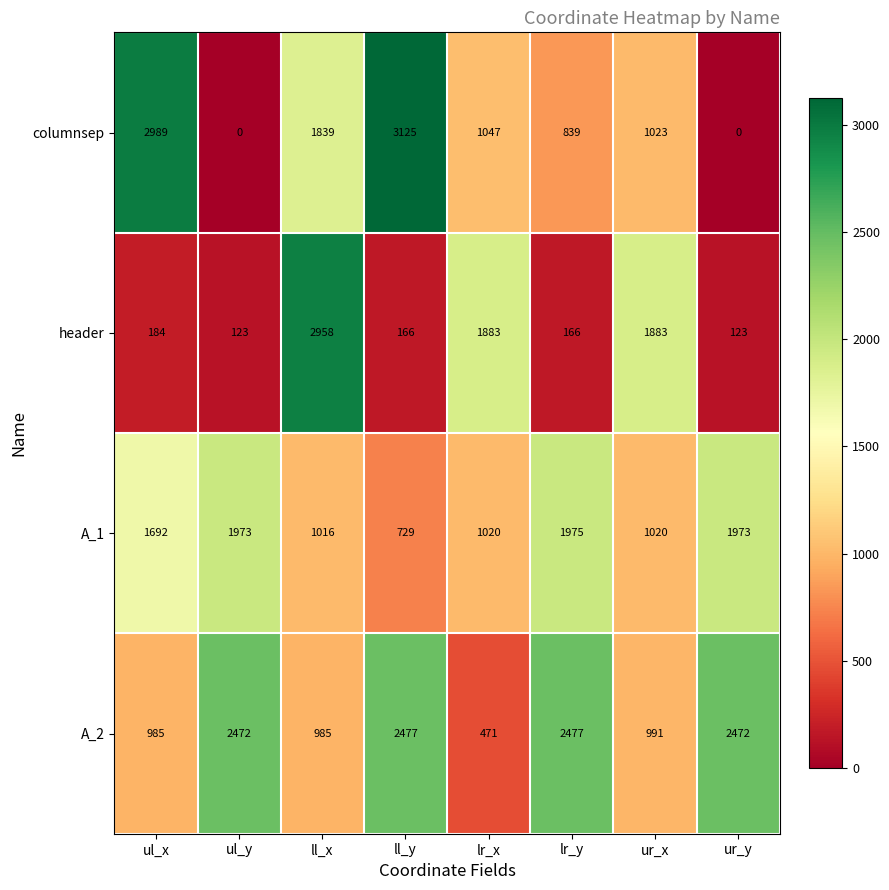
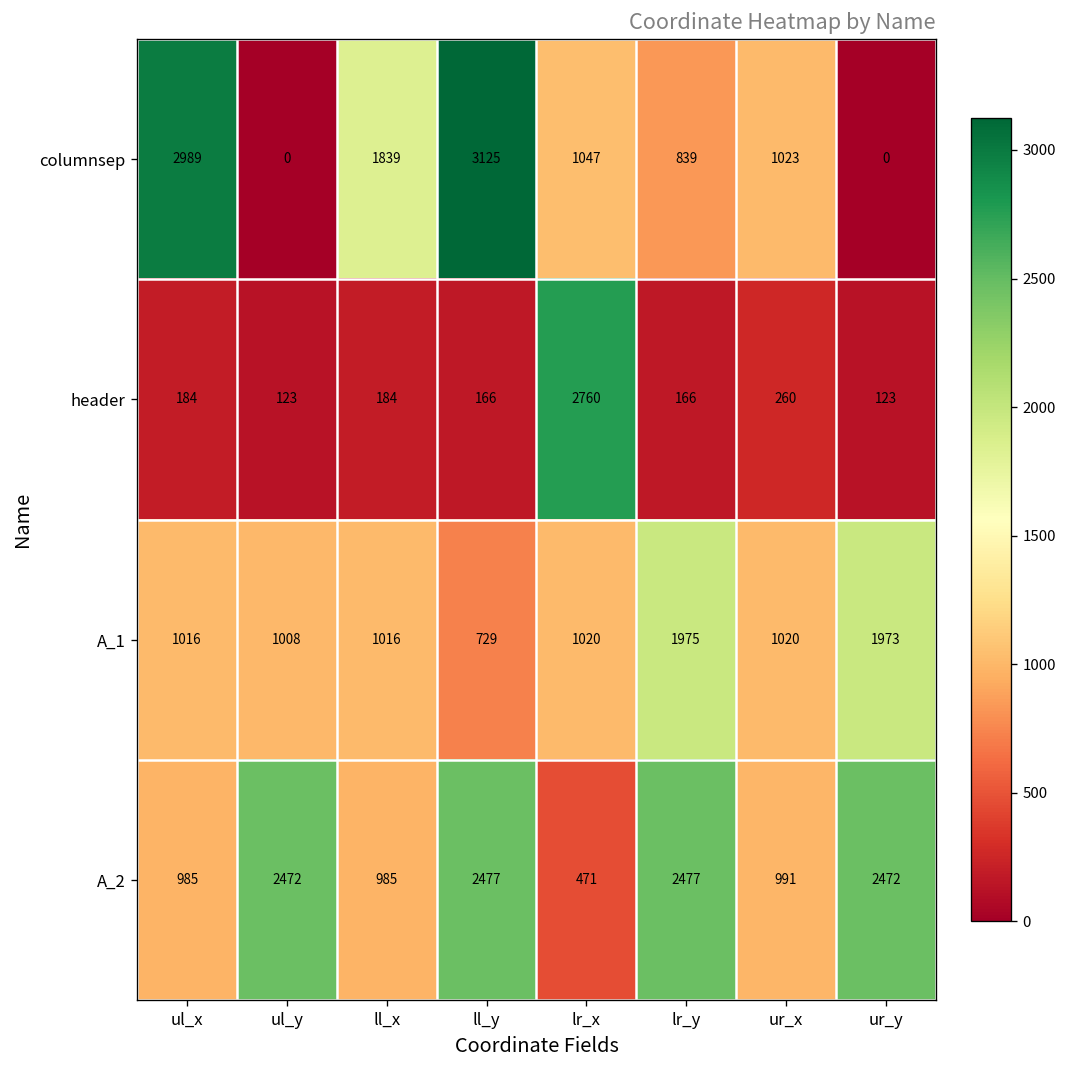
header, ll_x: 2958 -> 184
header, lr_x: 1883 -> 2760
header, ur_x: 1883 -> 260
A_1, ul_x: 1692 -> 1016
A_1, ul_y: 1973 -> 1008
